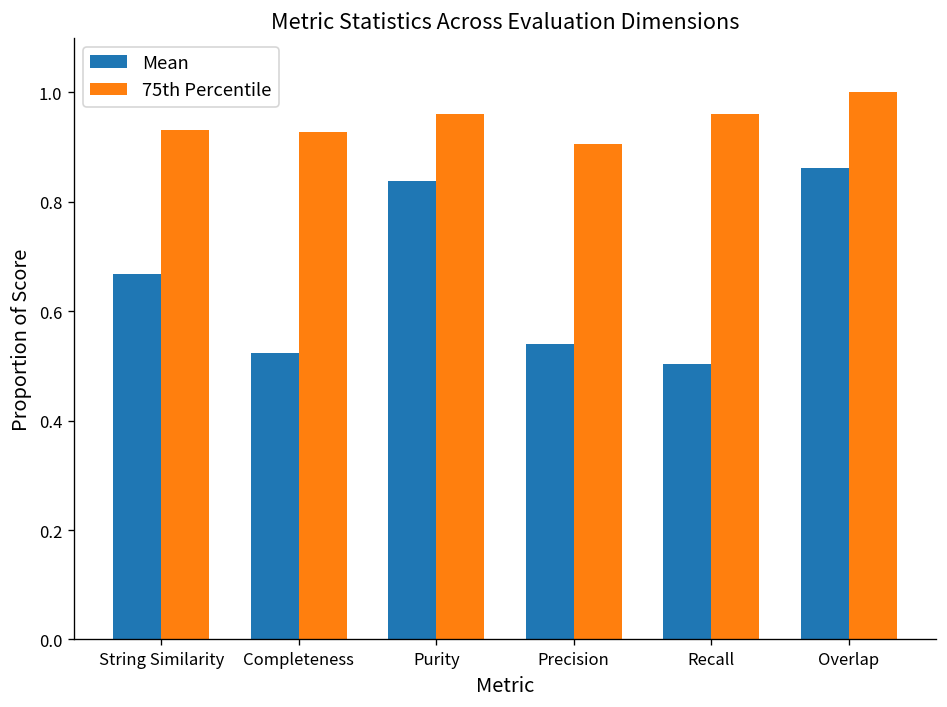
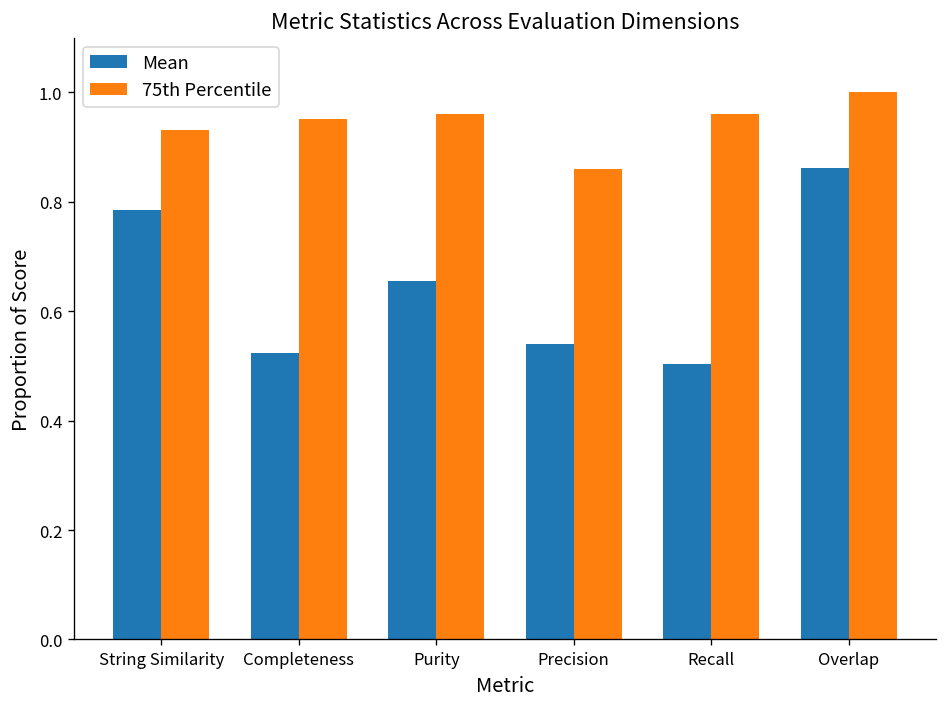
Mean, String Similarity: 0.67 -> 0.79
75th Percentile, Completeness: 0.93 -> 0.95
Mean, Purity: 0.84 -> 0.66
75th Percentile, Precision: 0.91 -> 0.86
